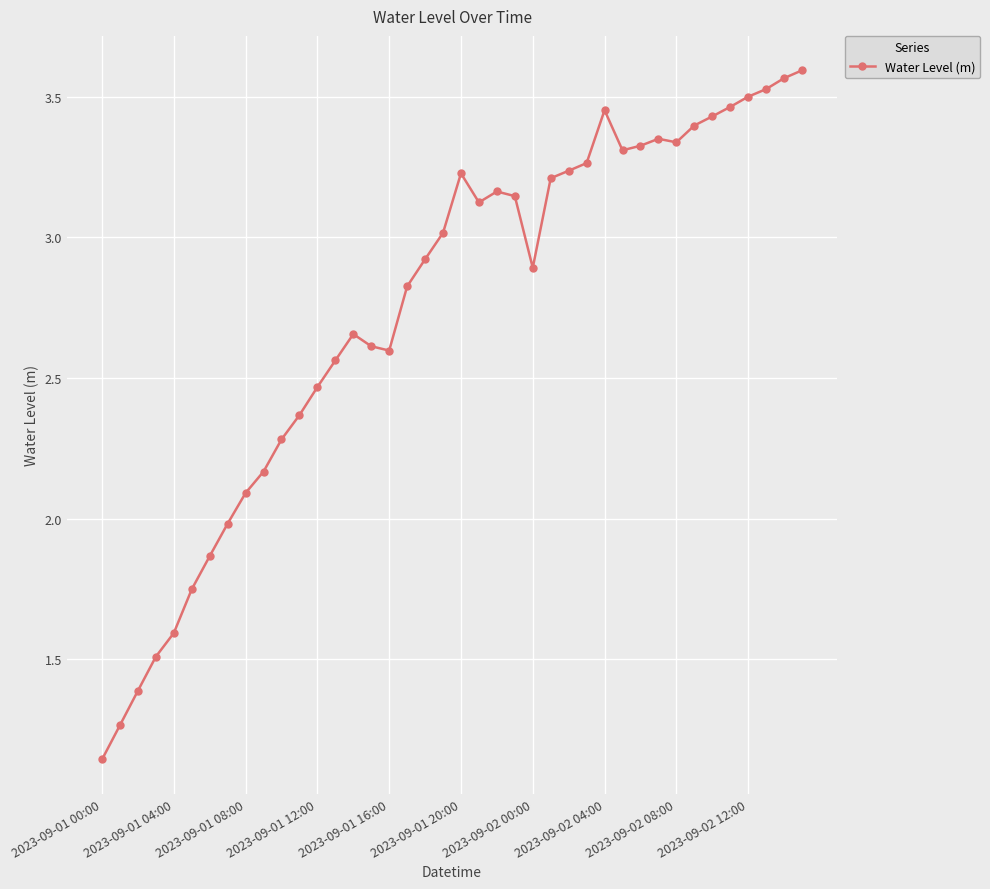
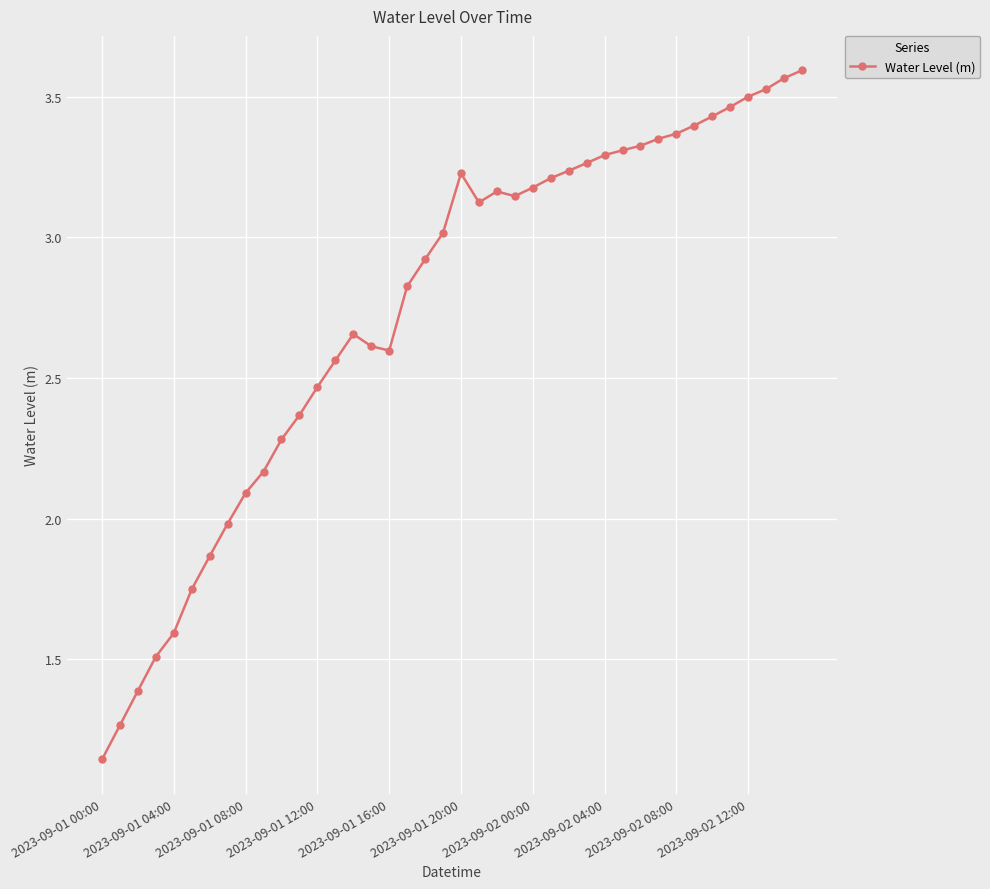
2023-09-02 00:00: 2.89 -> 3.18
2023-09-02 04:00: 3.45 -> 3.29
2023-09-02 08:00: 3.34 -> 3.37
